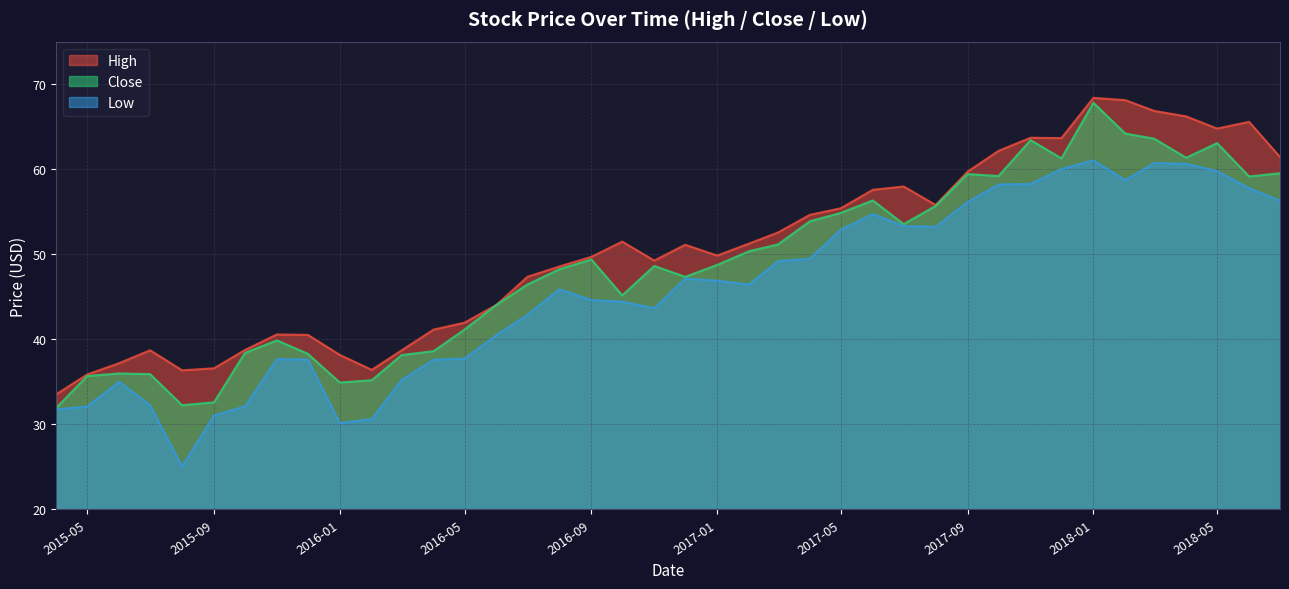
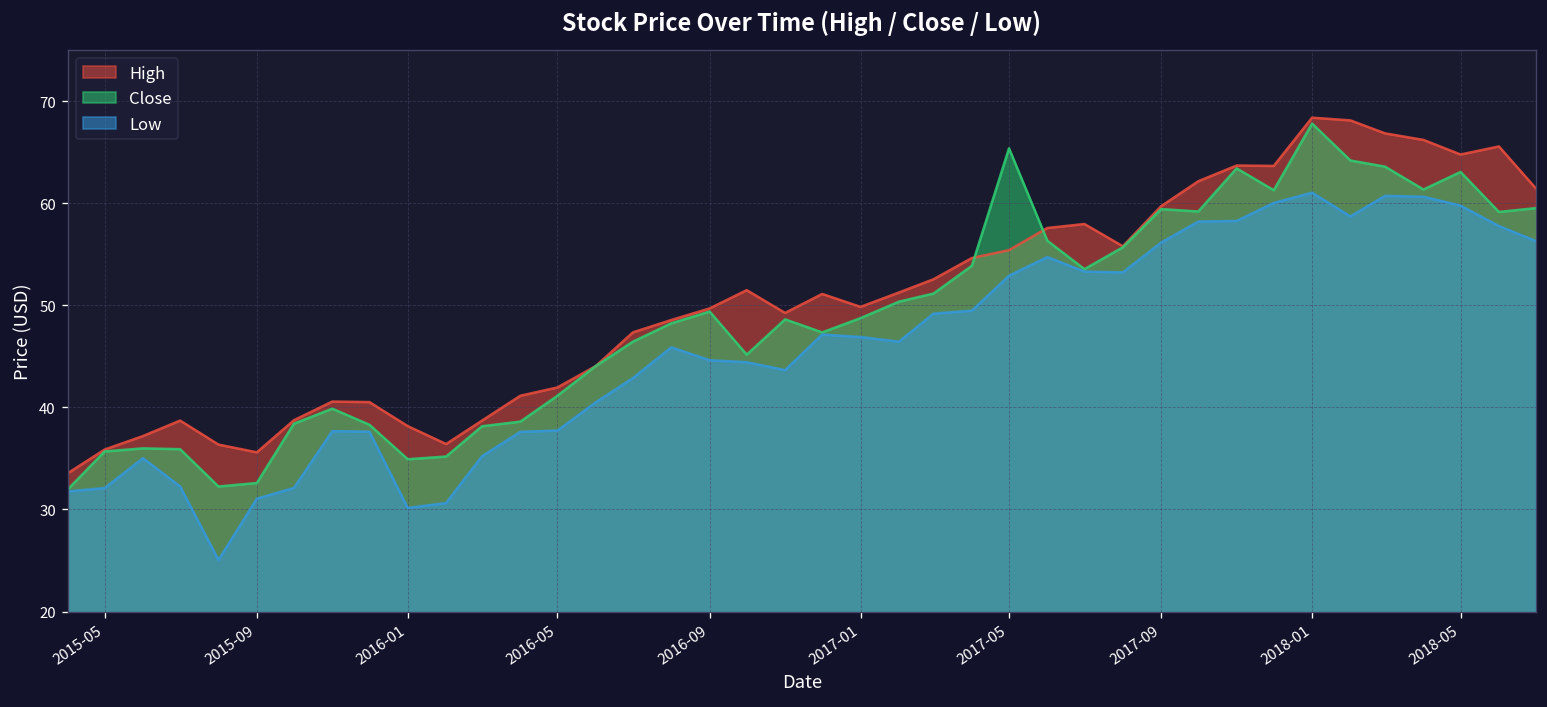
High, 2015-09: 37 -> 36
Close, 2017-05: 55 -> 65
